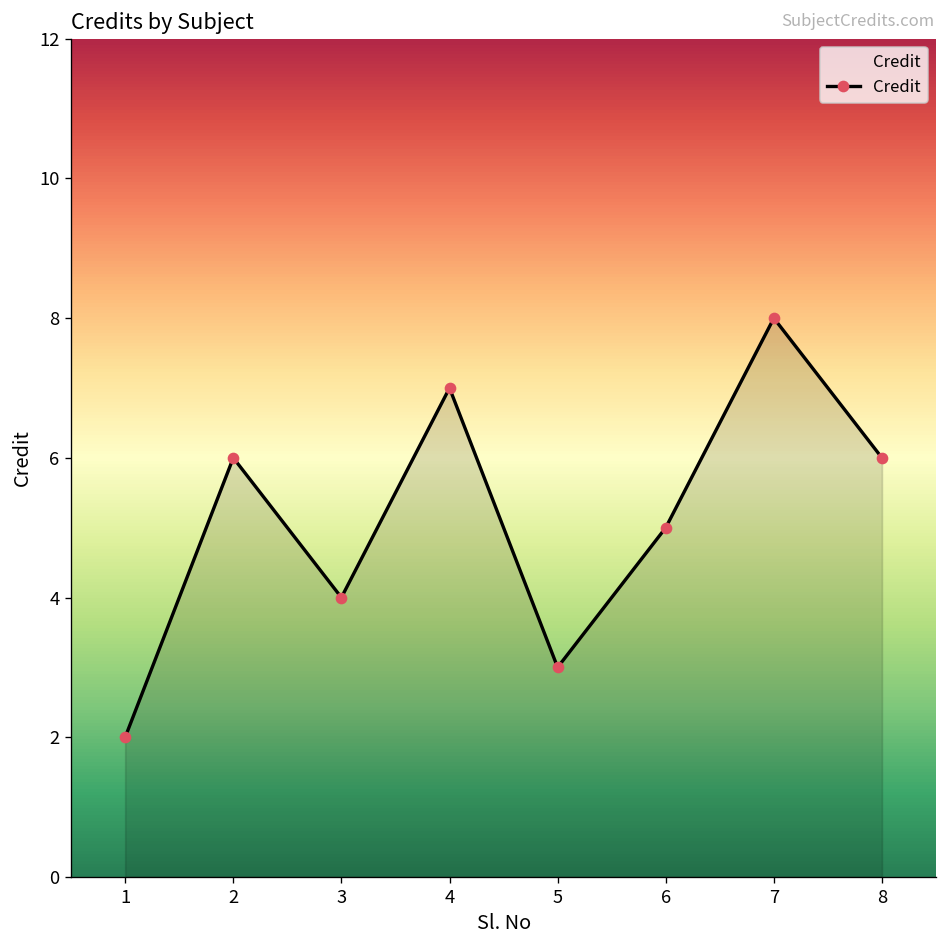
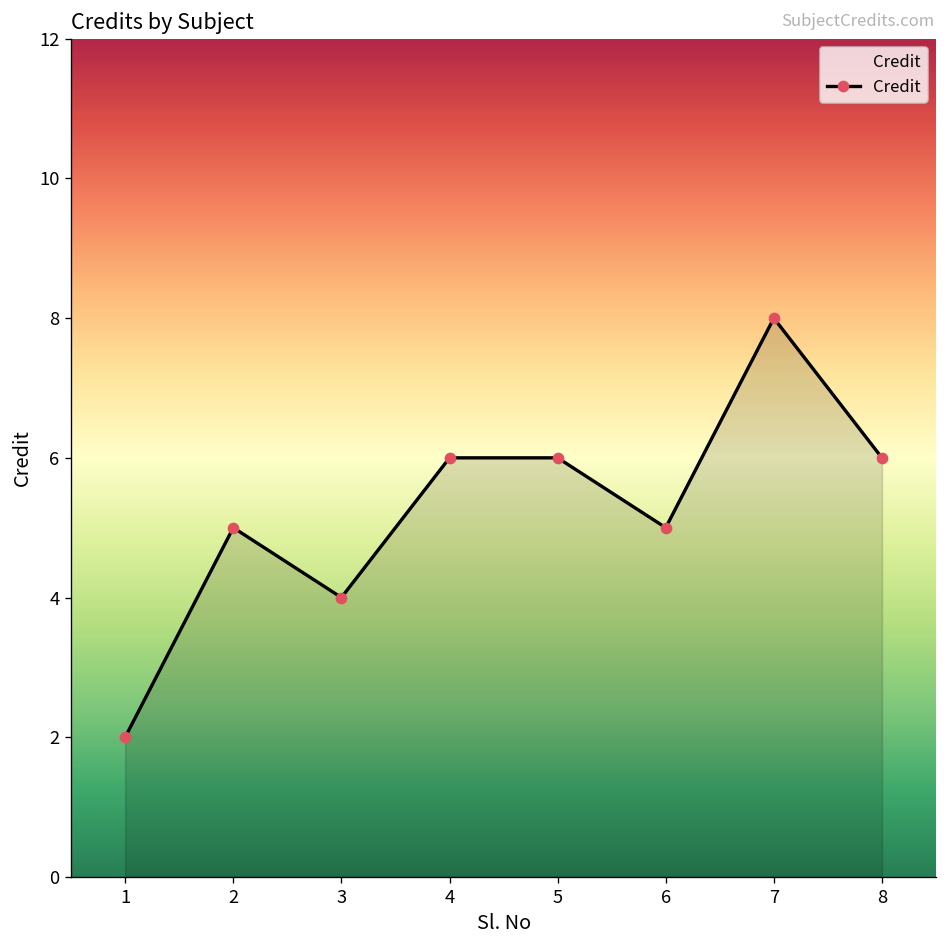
2: 6 -> 5
4: 7 -> 6
5: 3 -> 6
